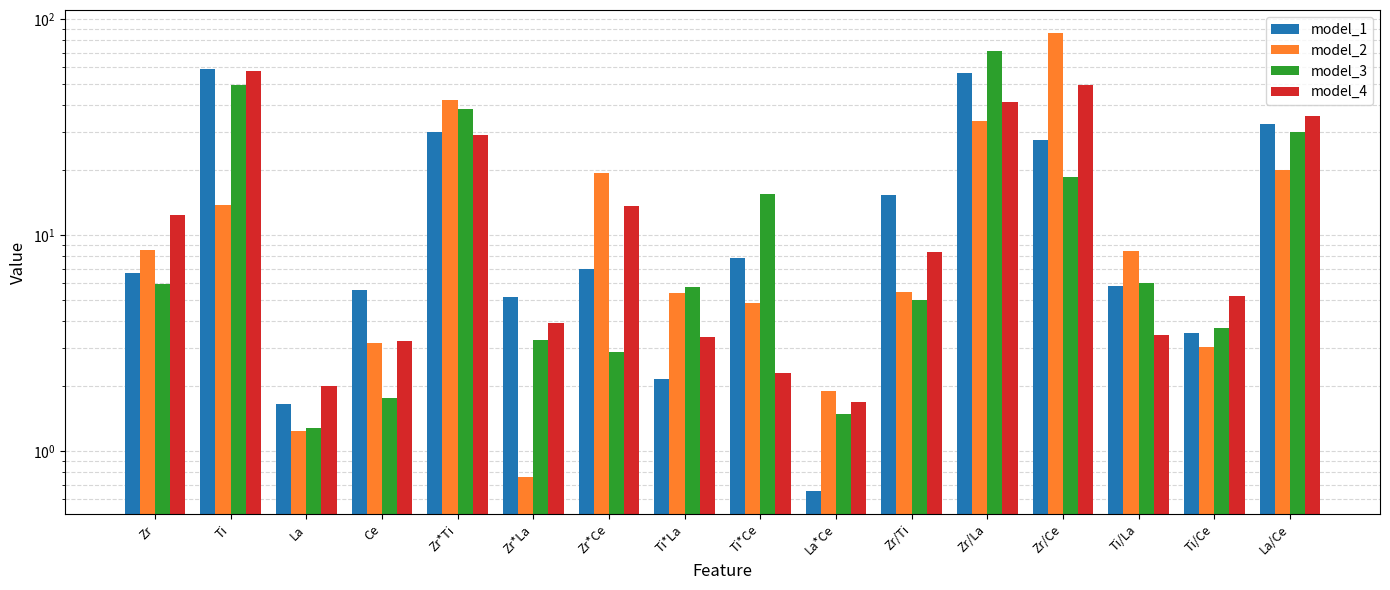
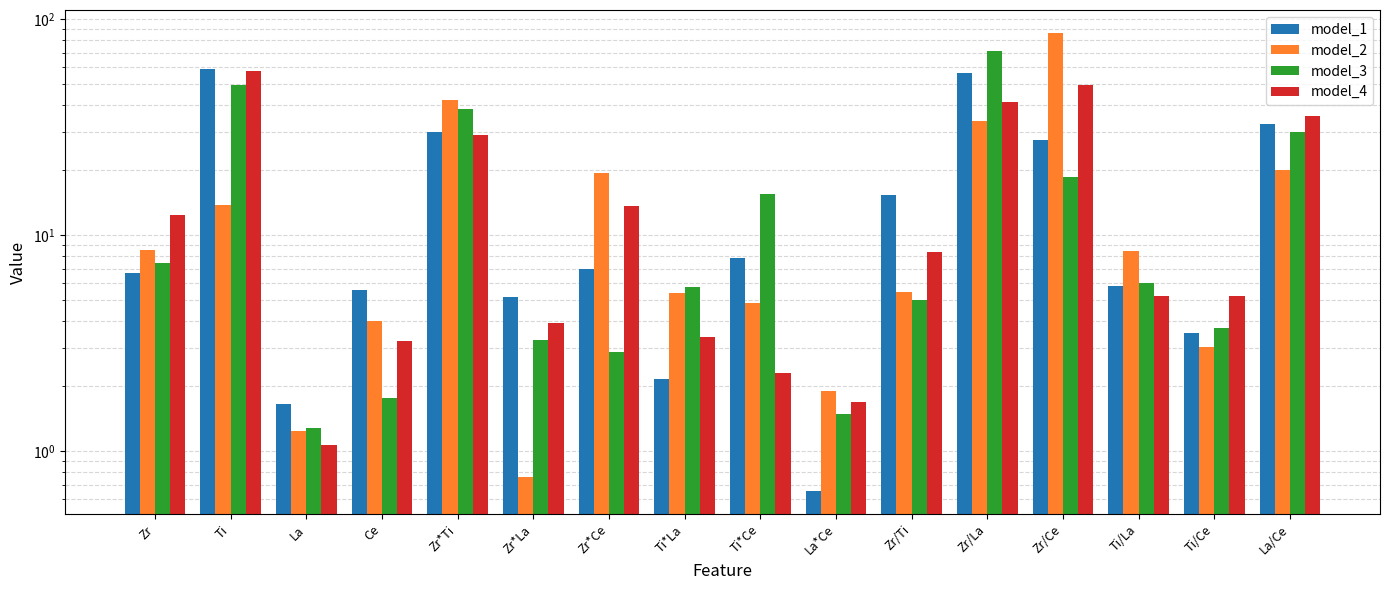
model_3, Zr: 6.0 -> 7.4
model_4, La: 2.0 -> 1.1
model_2, Ce: 3.2 -> 4.0
model_4, Ti/La: 3.5 -> 5.2
